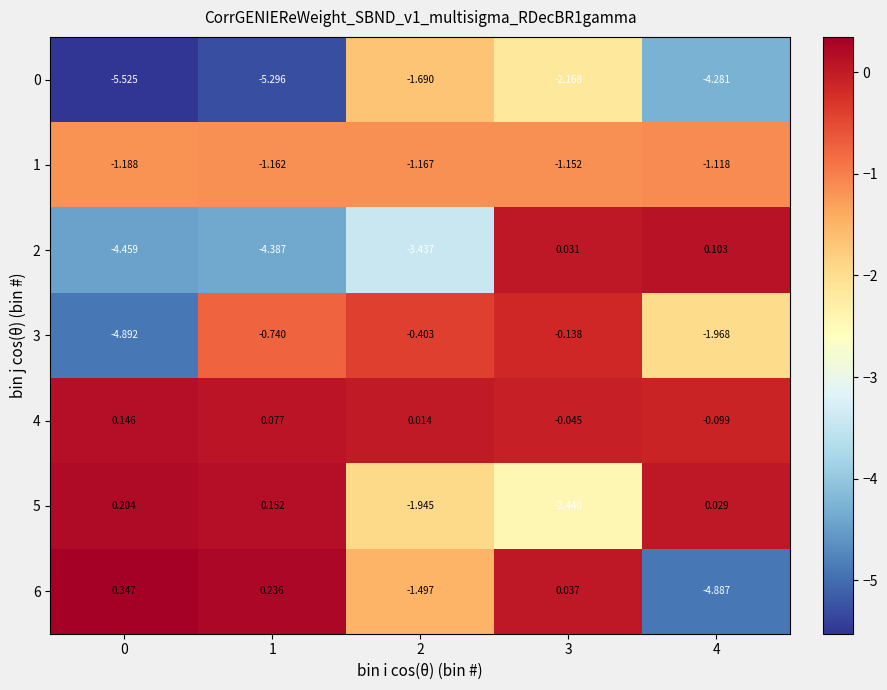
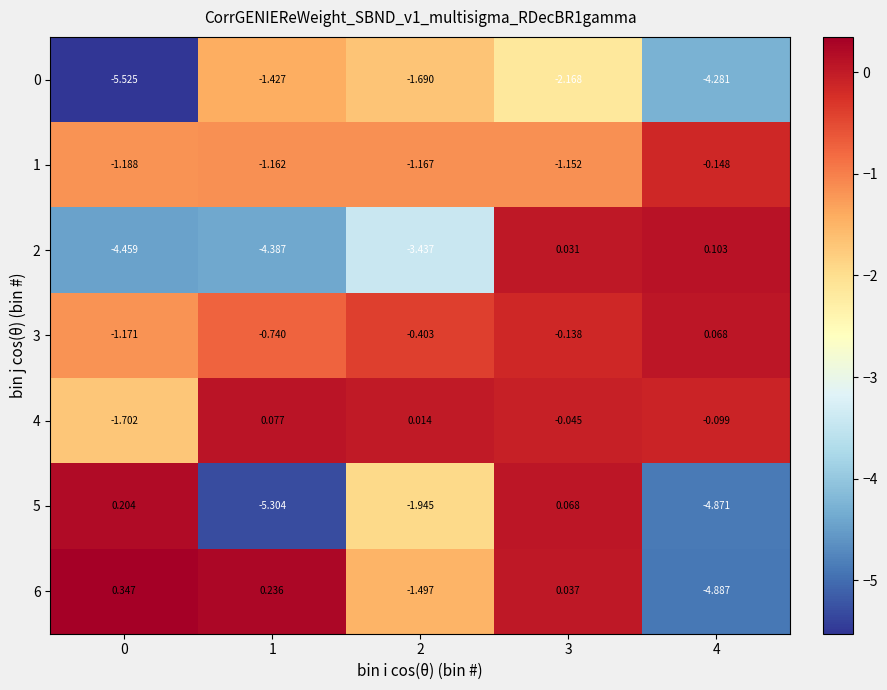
0, 1: -5.296 -> -1.427
1, 4: -1.118 -> -0.148
3, 0: -4.892 -> -1.171
3, 4: -1.968 -> 0.068
4, 0: 0.146 -> -1.702
5, 1: 0.152 -> -5.304
5, 3: -2.440 -> 0.068
5, 4: 0.029 -> -4.871
